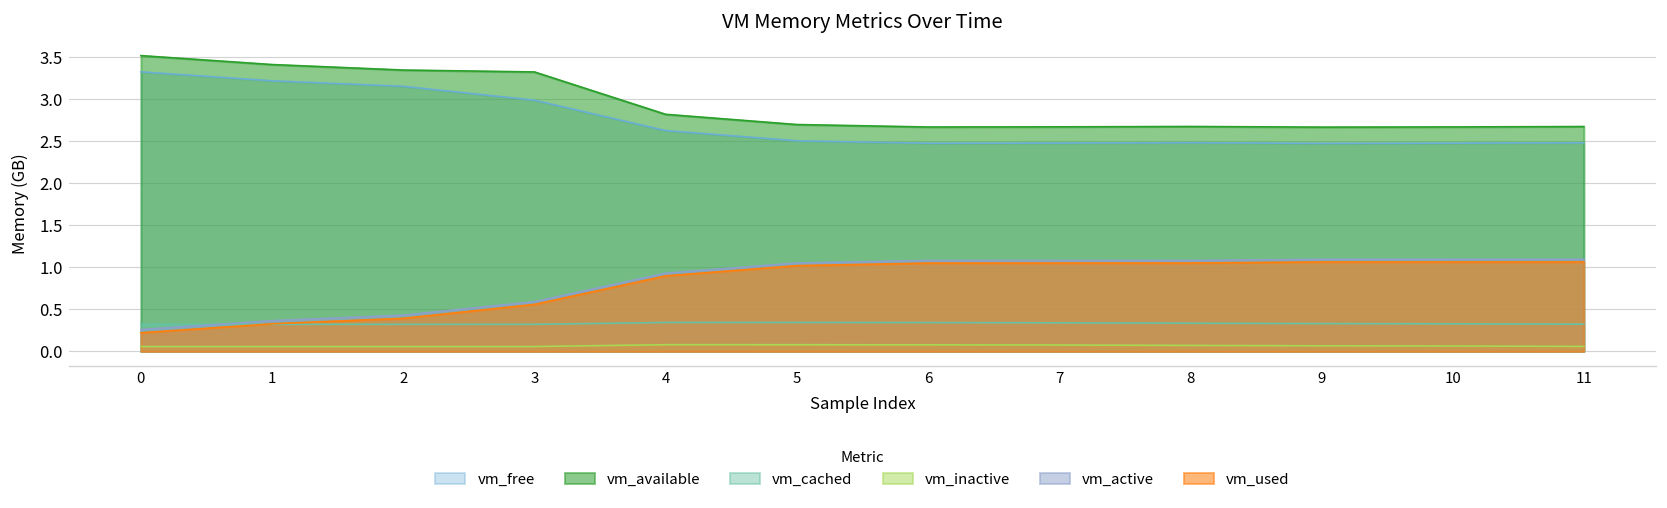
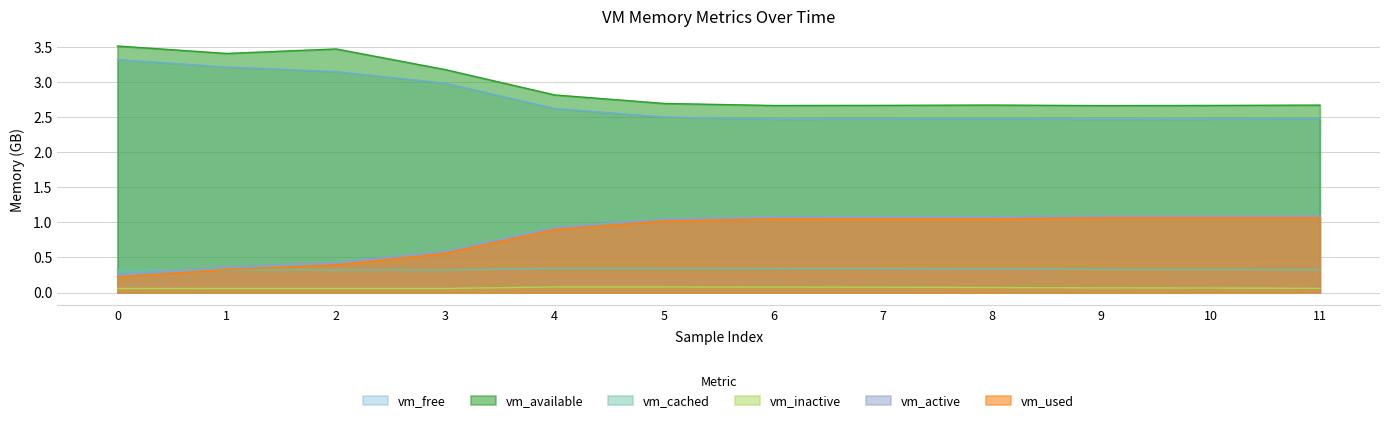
vm_available, 2: 3.3 -> 3.5
vm_available, 3: 3.3 -> 3.2
